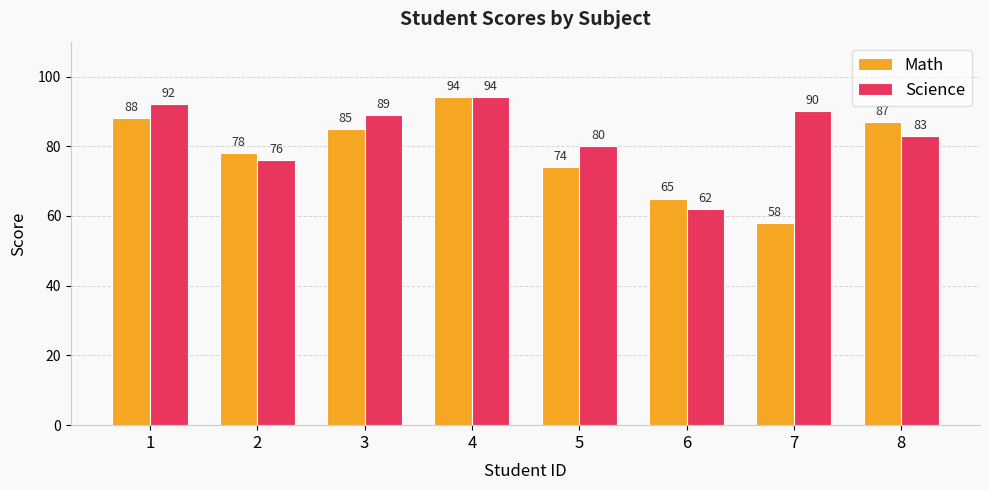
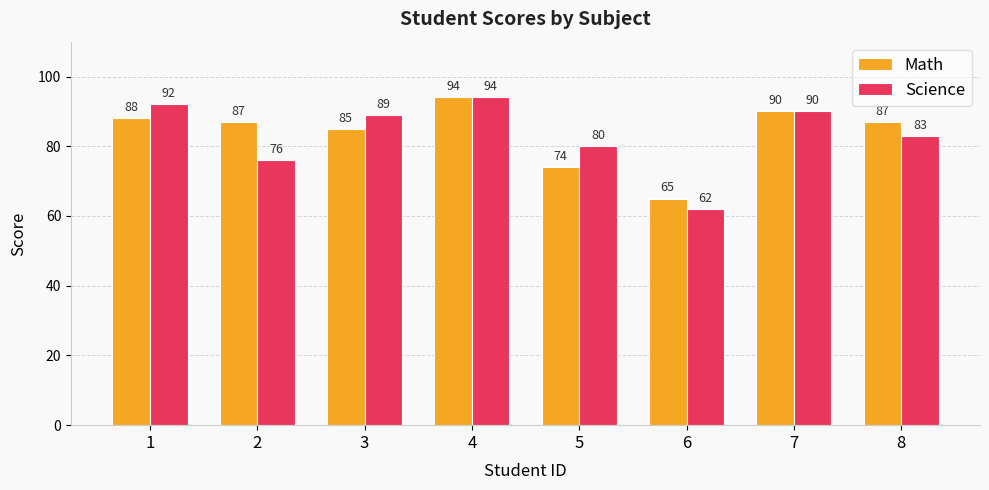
Math, 2: 78 -> 87
Math, 7: 58 -> 90
